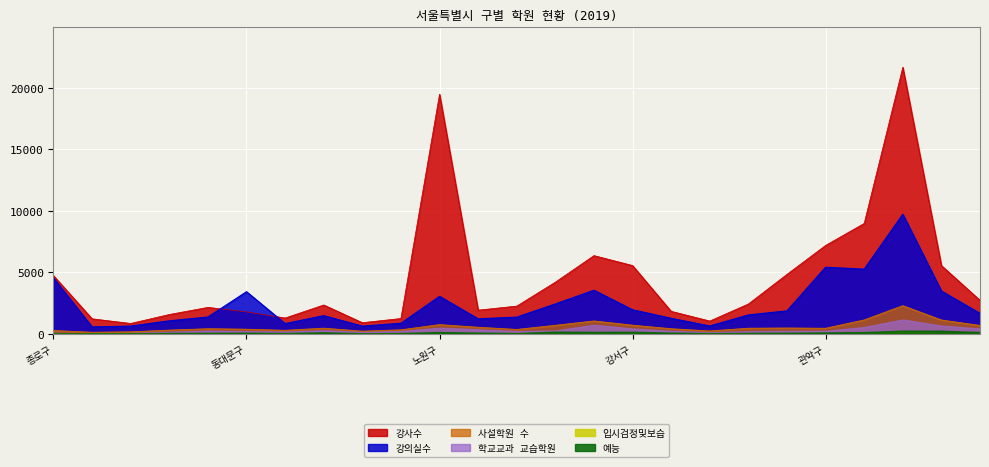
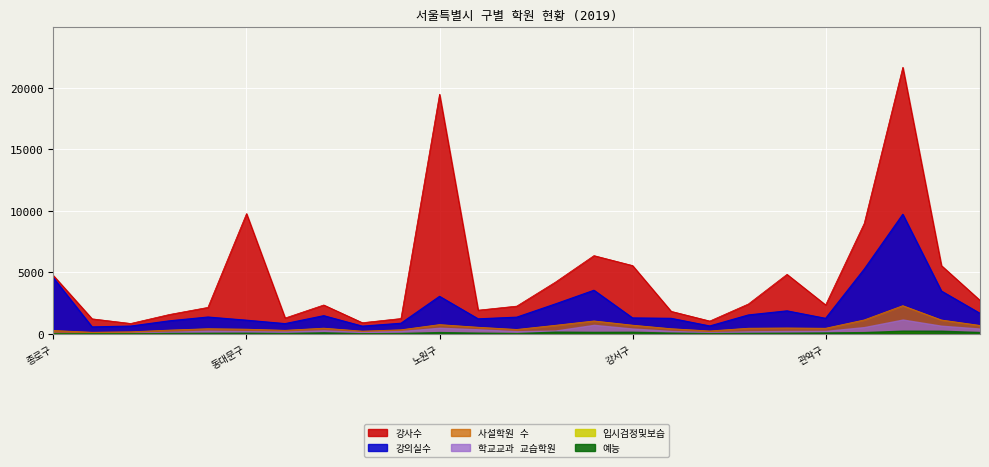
강사수, 동대문구: 1800 -> 9800
강의실수, 동대문구: 3400 -> 1100
강의실수, 강서구: 1900 -> 1300
강사수, 관악구: 7200 -> 2300
강의실수, 관악구: 5400 -> 1300
